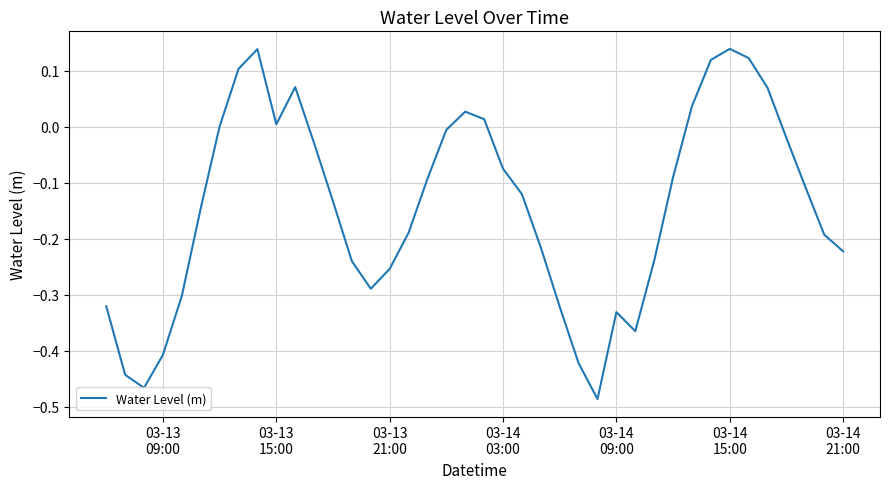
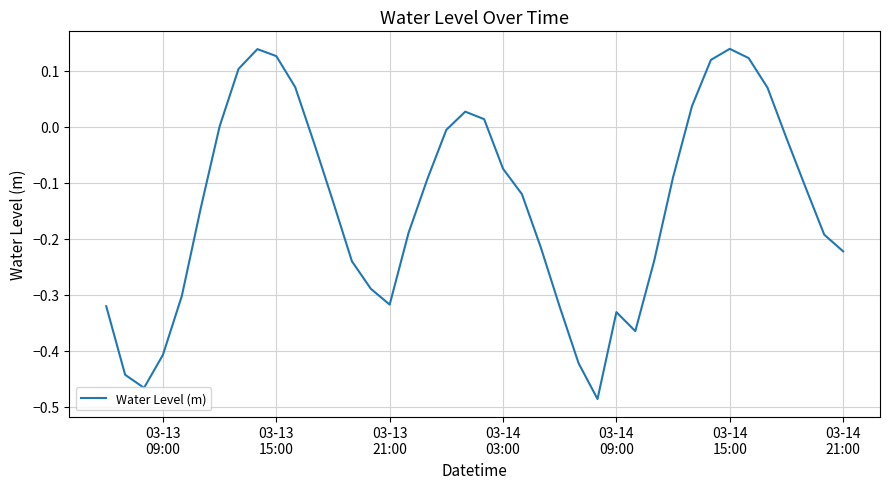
03-13 15:00: 0.00 -> 0.13
03-13 21:00: -0.25 -> -0.32
